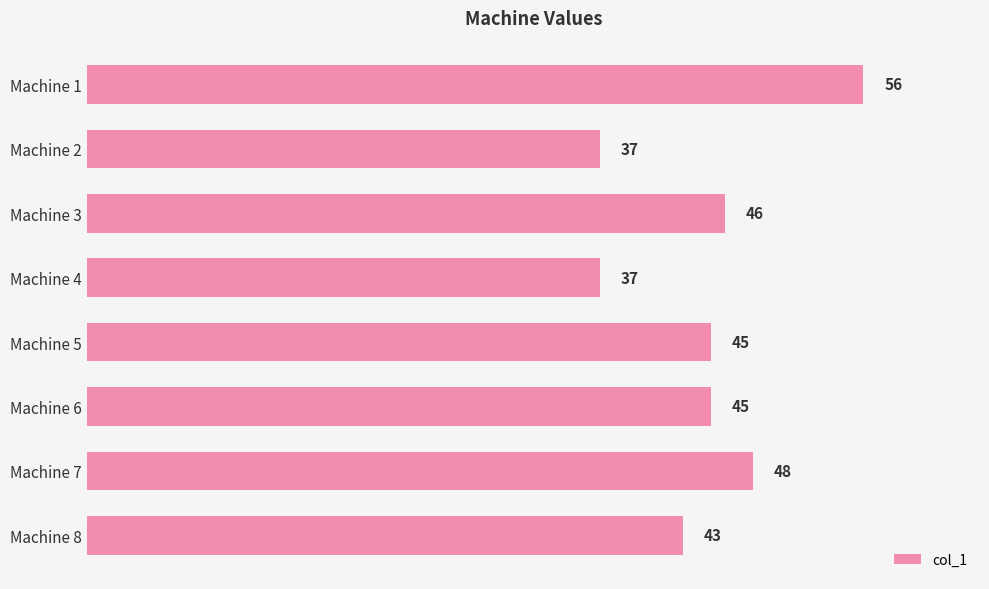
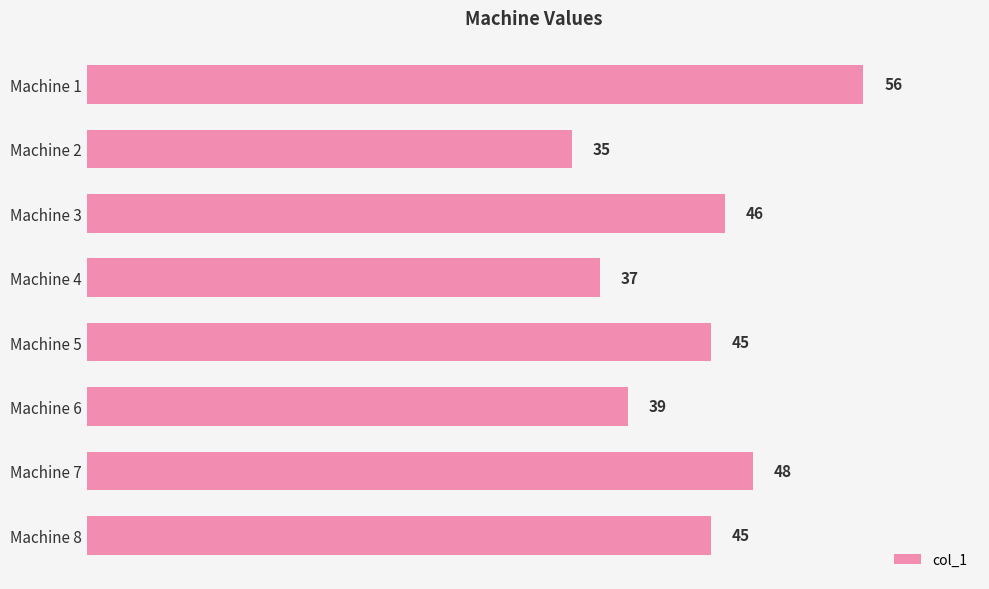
Machine 2: 37 -> 35
Machine 6: 45 -> 39
Machine 8: 43 -> 45
